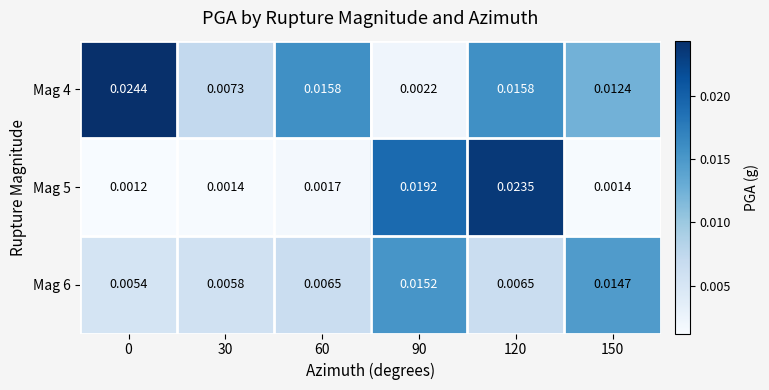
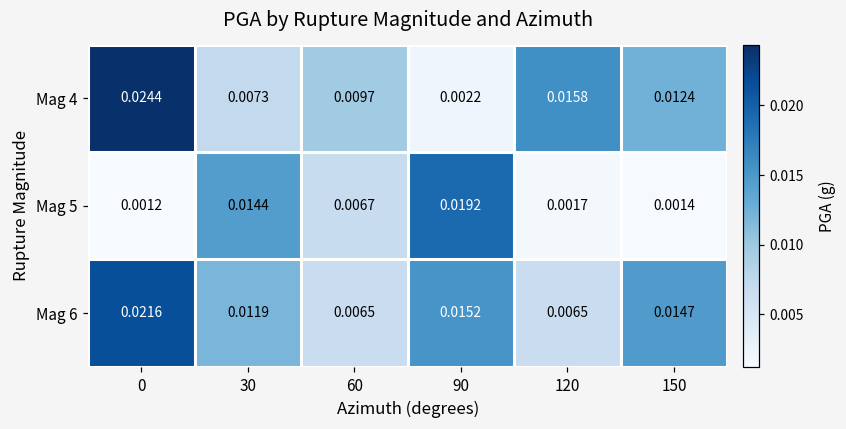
Mag 4, 60: 0.0158 -> 0.0097
Mag 5, 30: 0.0014 -> 0.0144
Mag 5, 60: 0.0017 -> 0.0067
Mag 5, 120: 0.0235 -> 0.0017
Mag 6, 0: 0.0054 -> 0.0216
Mag 6, 30: 0.0058 -> 0.0119
